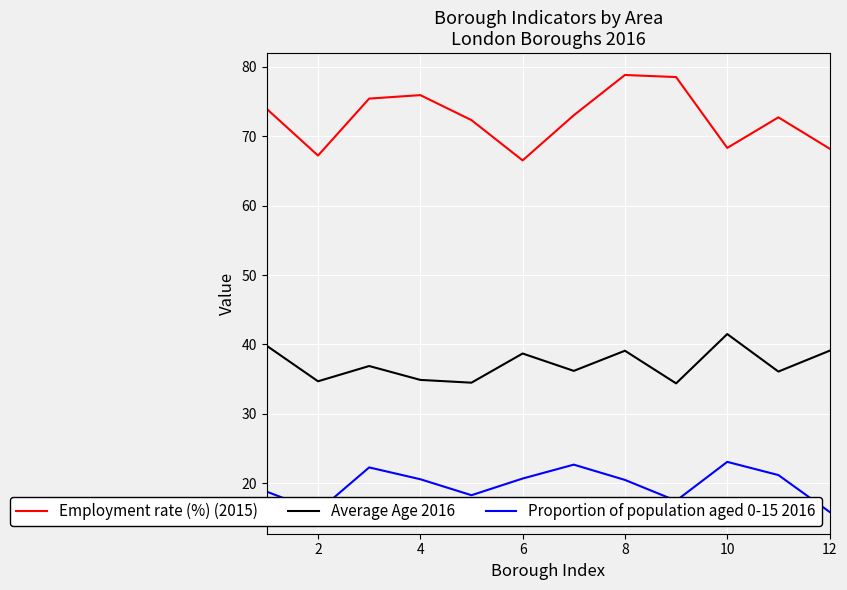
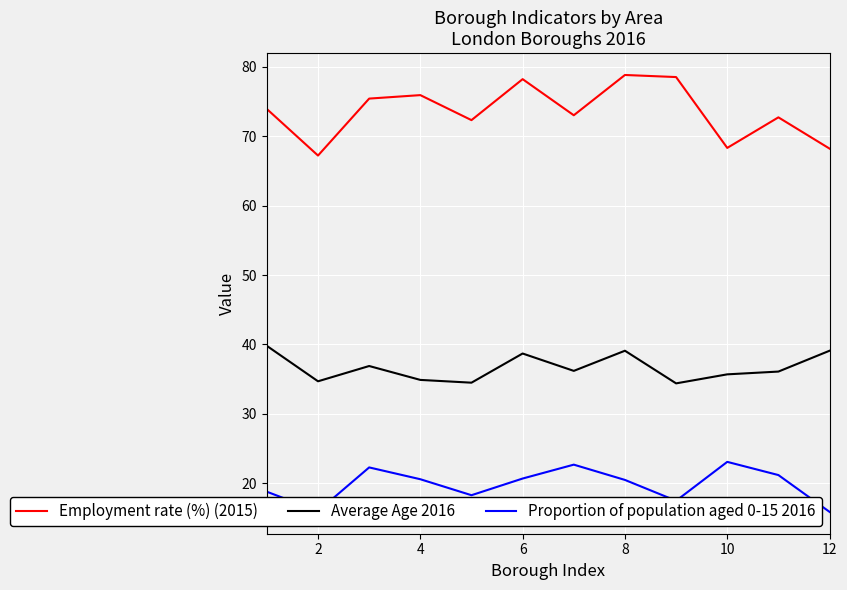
Employment rate (%) (2015), 6: 67 -> 78
Average Age 2016, 10: 42 -> 36
